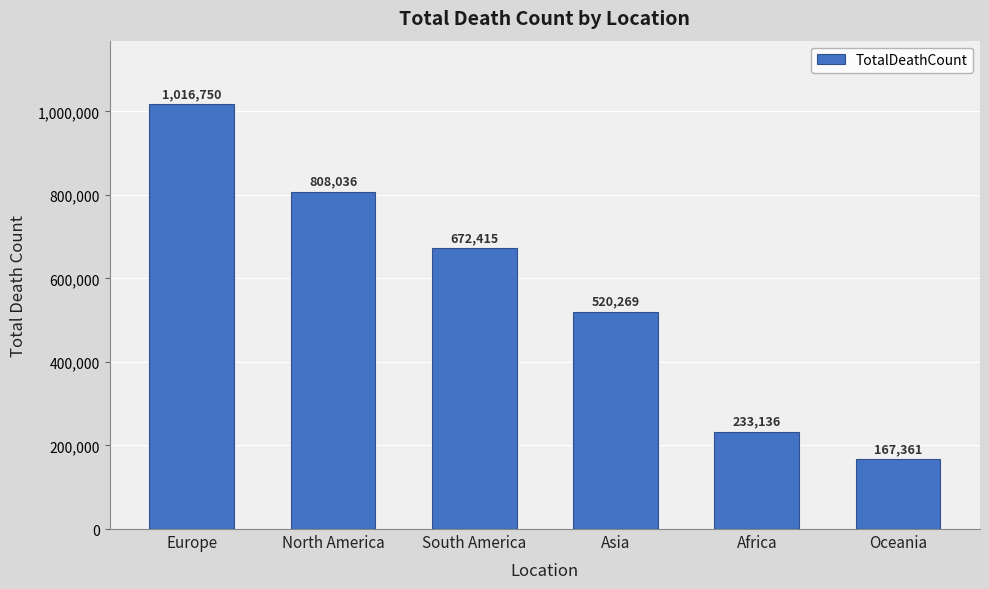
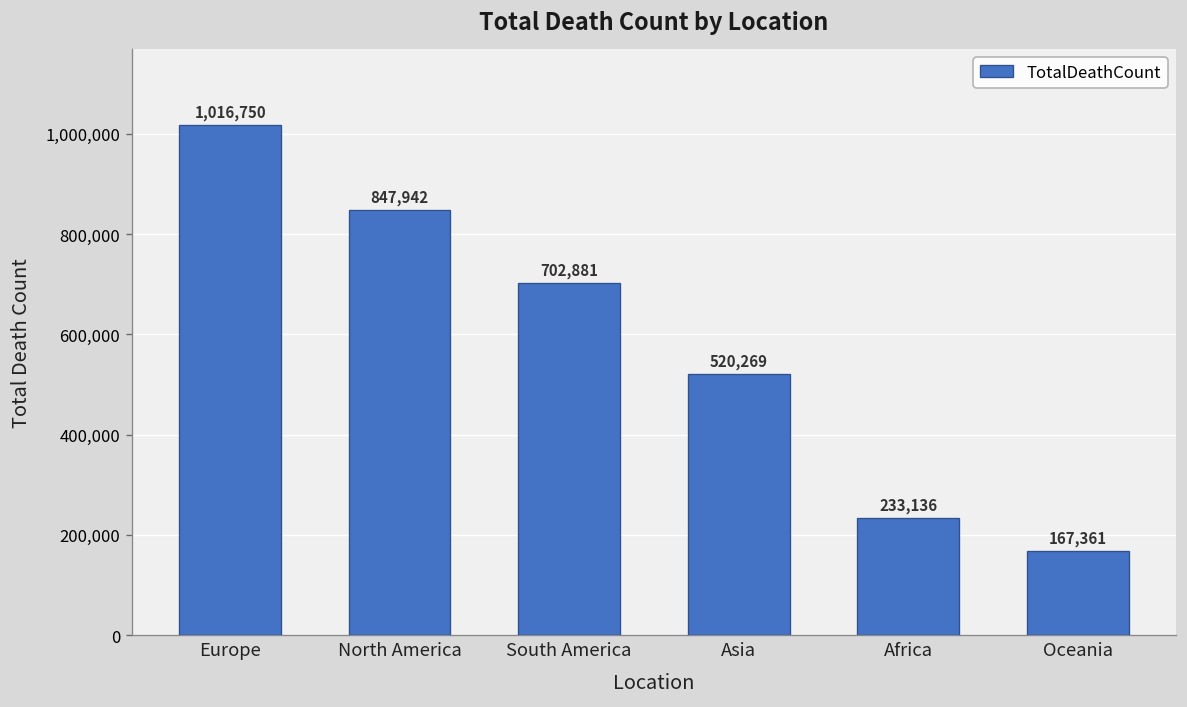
North America: 808,036 -> 847,942
South America: 672,415 -> 702,881
